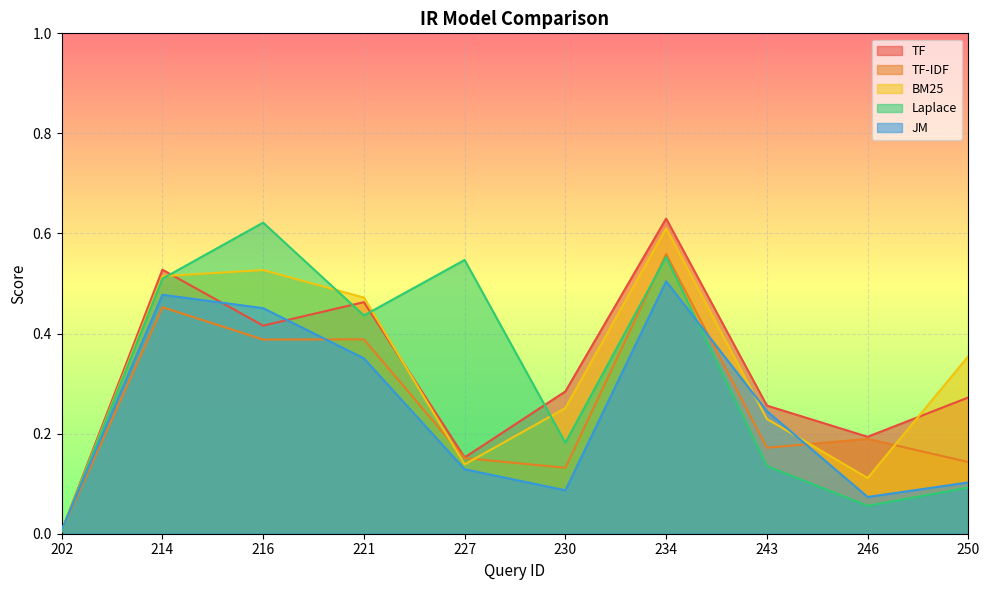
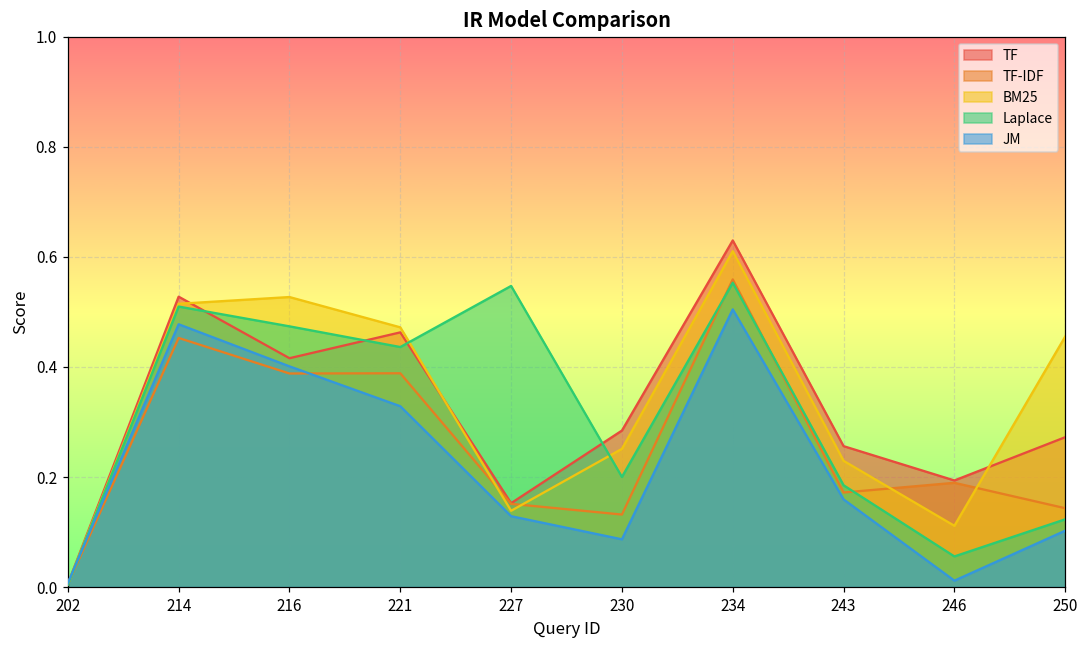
Laplace, 216: 0.62 -> 0.47
JM, 216: 0.45 -> 0.40
JM, 221: 0.35 -> 0.33
Laplace, 230: 0.18 -> 0.20
Laplace, 243: 0.14 -> 0.19
JM, 243: 0.25 -> 0.16
JM, 246: 0.07 -> 0.01
BM25, 250: 0.35 -> 0.46
Laplace, 250: 0.09 -> 0.12
